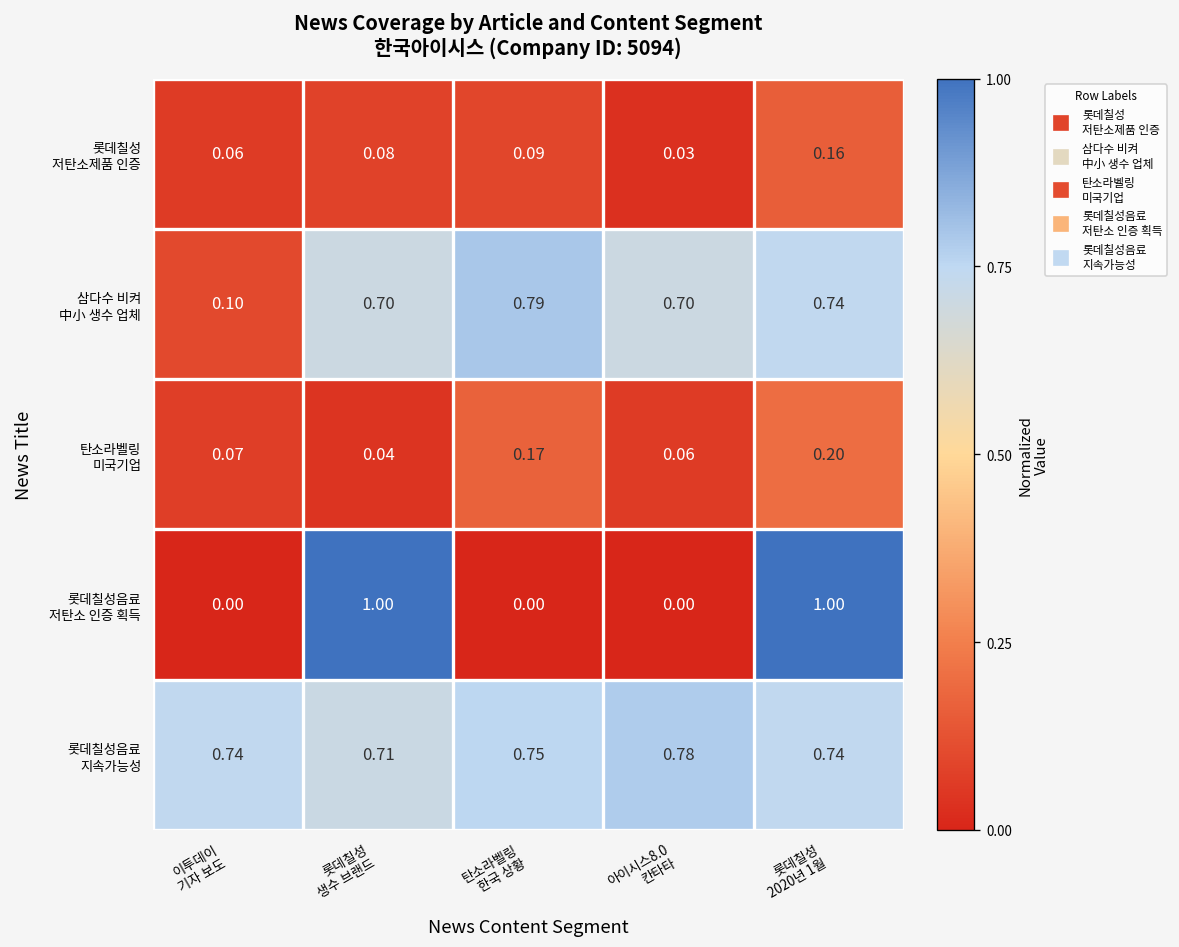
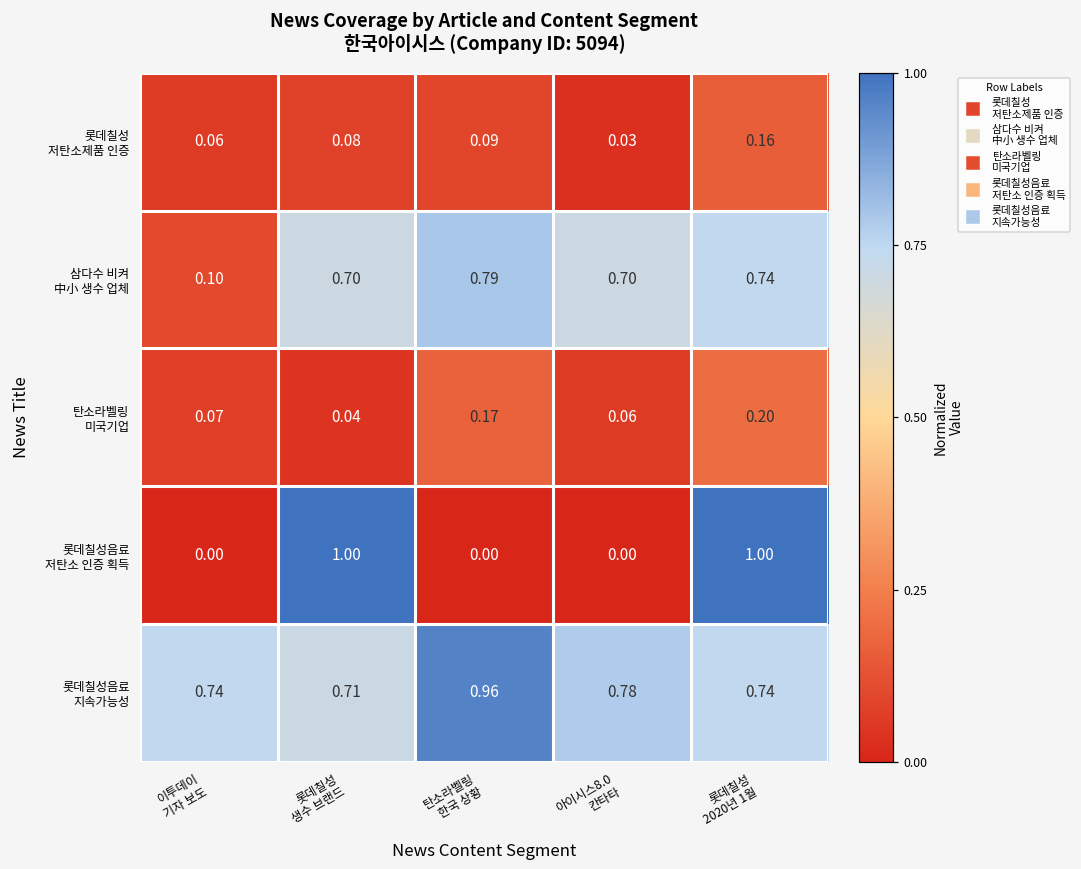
롯데칠성음료 지속가능성, 탄소라벨링 한국 상황: 0.75 -> 0.96
